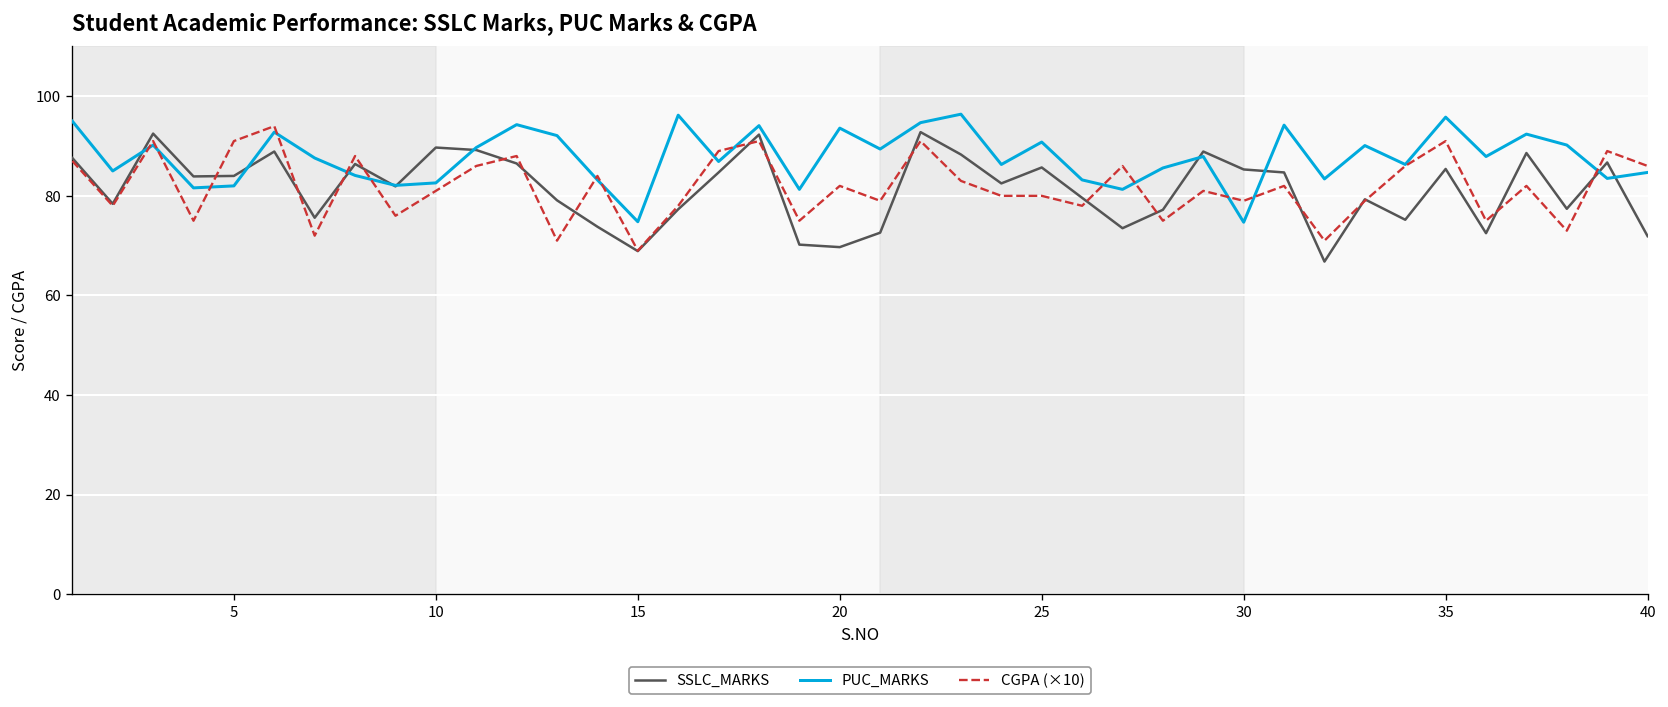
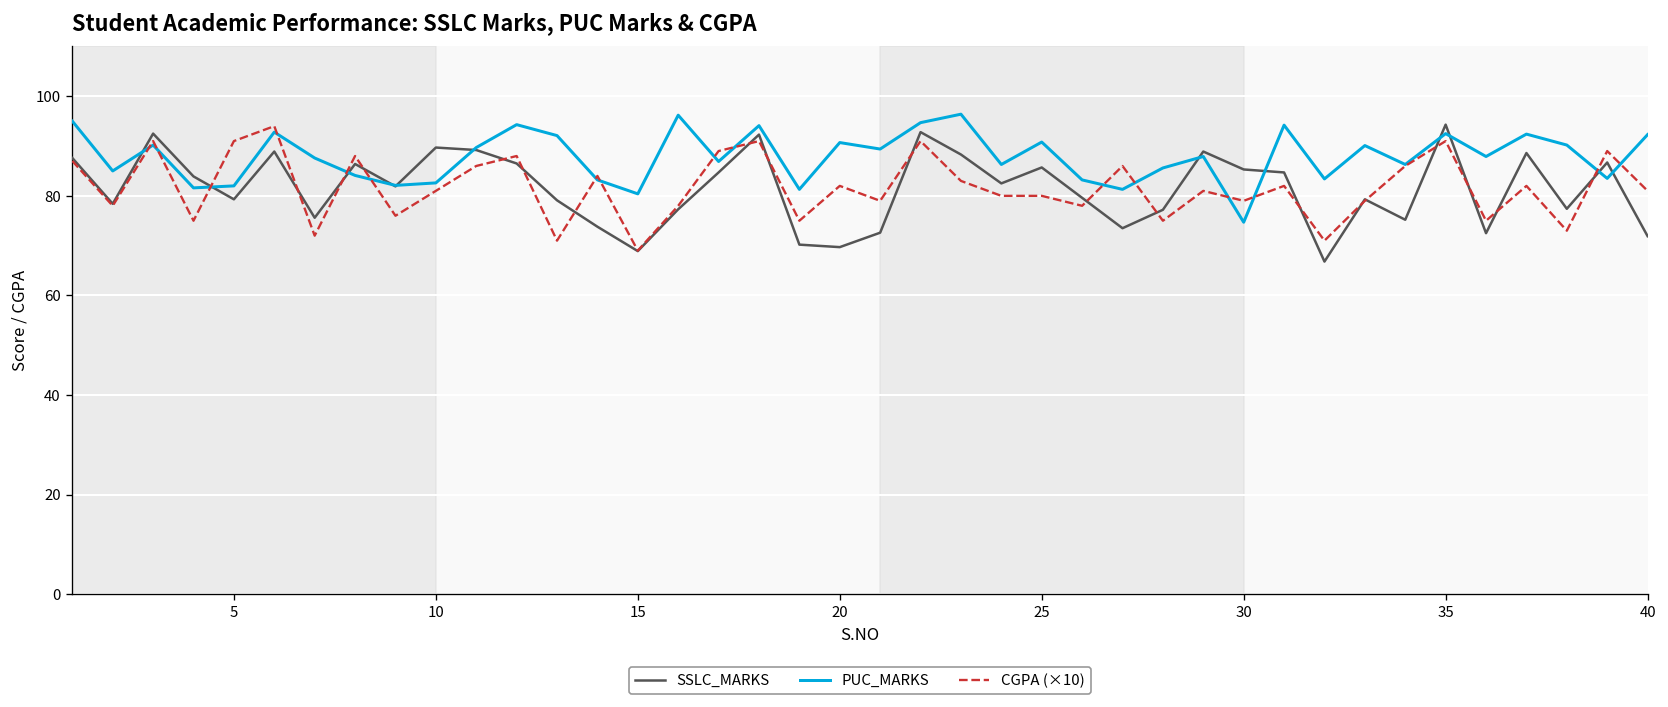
SSLC_MARKS, 5: 84 -> 79
PUC_MARKS, 15: 75 -> 80
PUC_MARKS, 20: 94 -> 91
SSLC_MARKS, 35: 85 -> 94
PUC_MARKS, 35: 96 -> 93
PUC_MARKS, 40: 85 -> 92
CGPA (×10), 40: 86 -> 81
